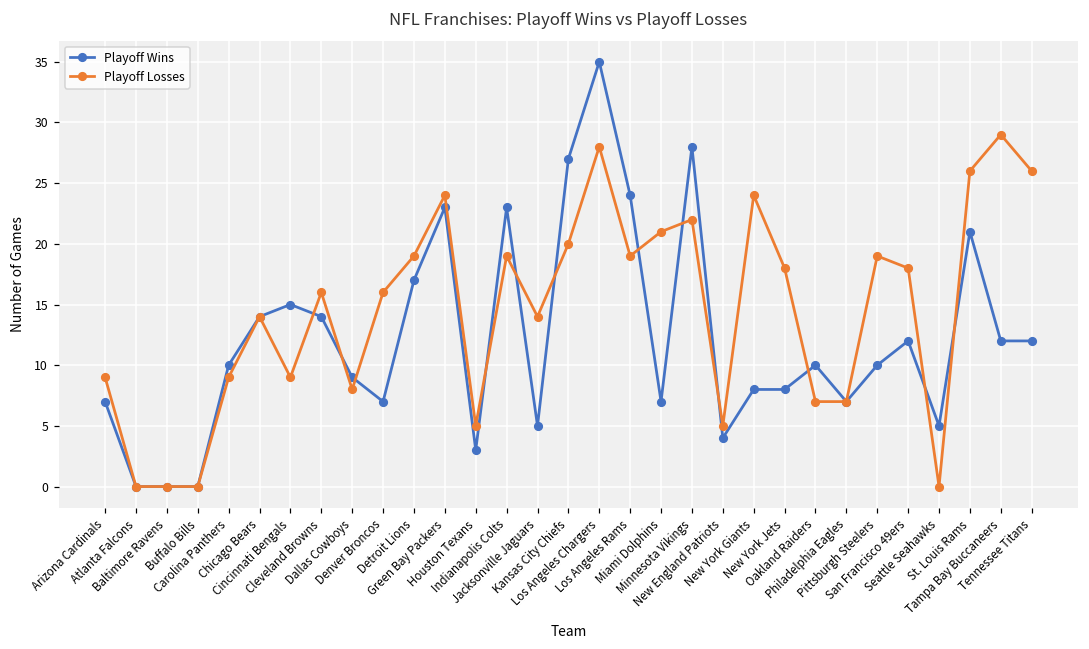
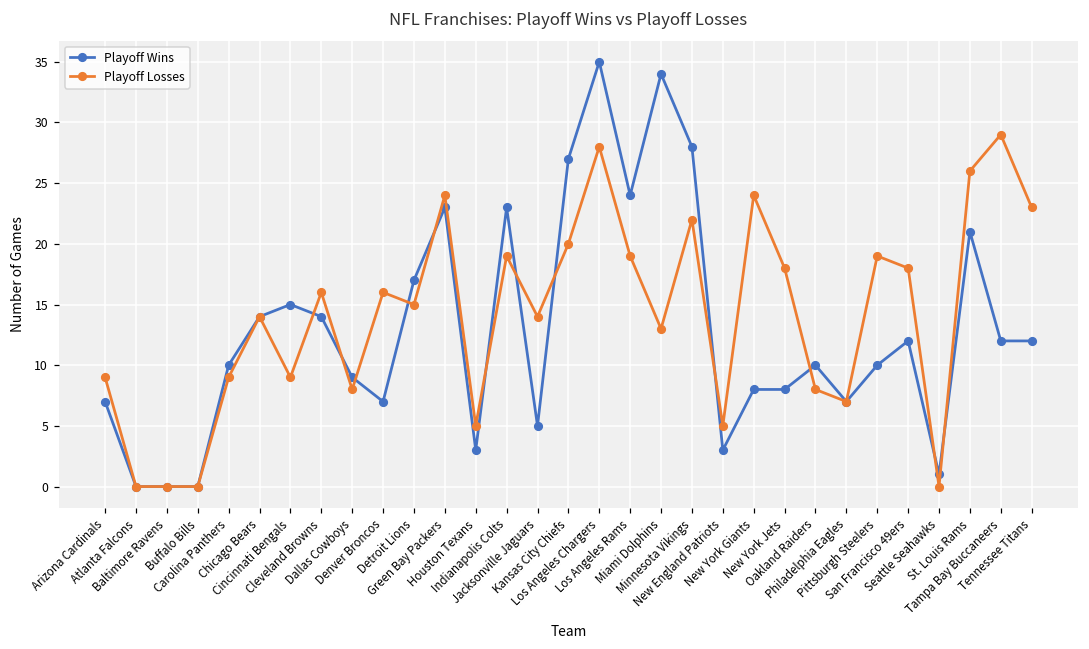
Playoff Losses, Detroit Lions: 19 -> 15
Playoff Wins, Miami Dolphins: 7 -> 34
Playoff Losses, Miami Dolphins: 21 -> 13
Playoff Wins, New England Patriots: 4 -> 3
Playoff Losses, Oakland Raiders: 7 -> 8
Playoff Wins, Seattle Seahawks: 5 -> 1
Playoff Losses, Tennessee Titans: 26 -> 23
